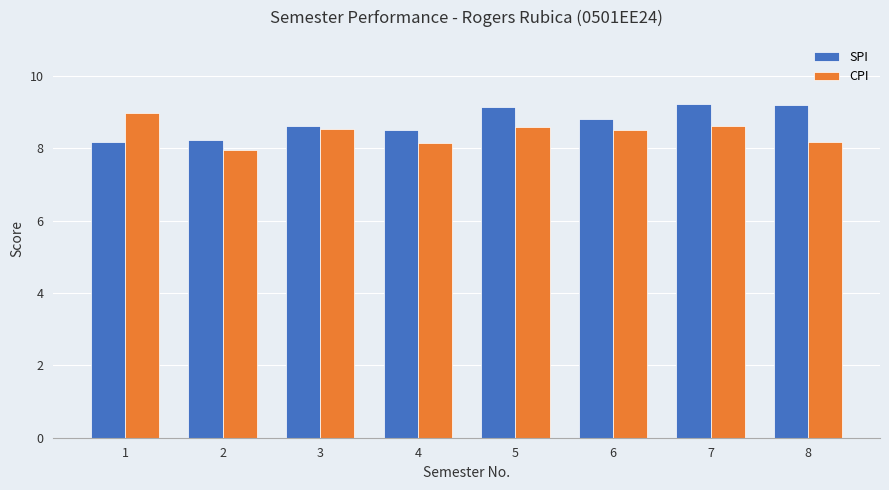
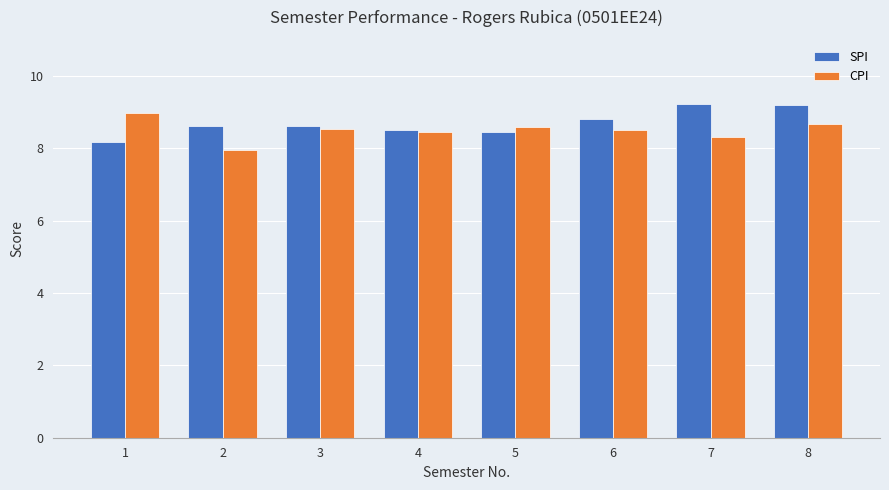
SPI, 2: 8.2 -> 8.6
CPI, 4: 8.1 -> 8.5
SPI, 5: 9.2 -> 8.5
CPI, 7: 8.6 -> 8.3
CPI, 8: 8.2 -> 8.7
